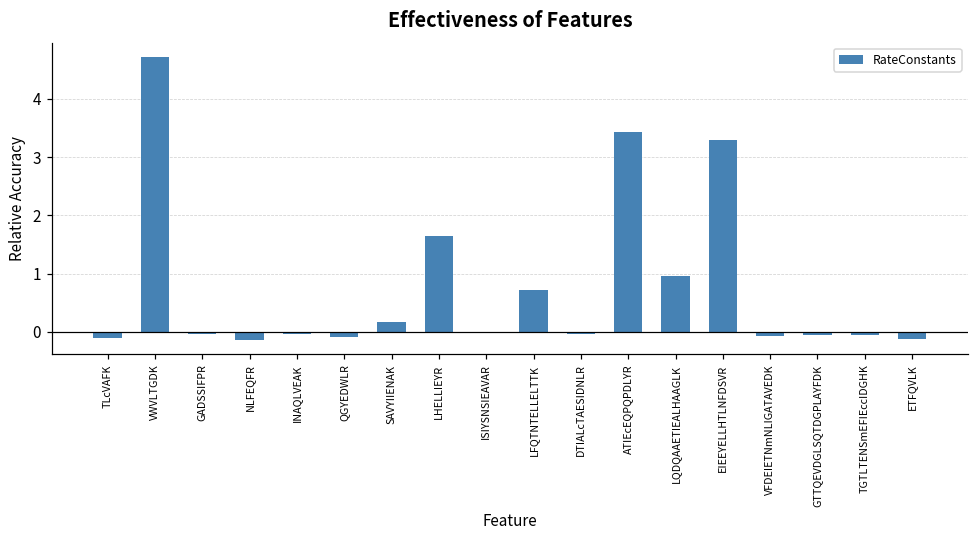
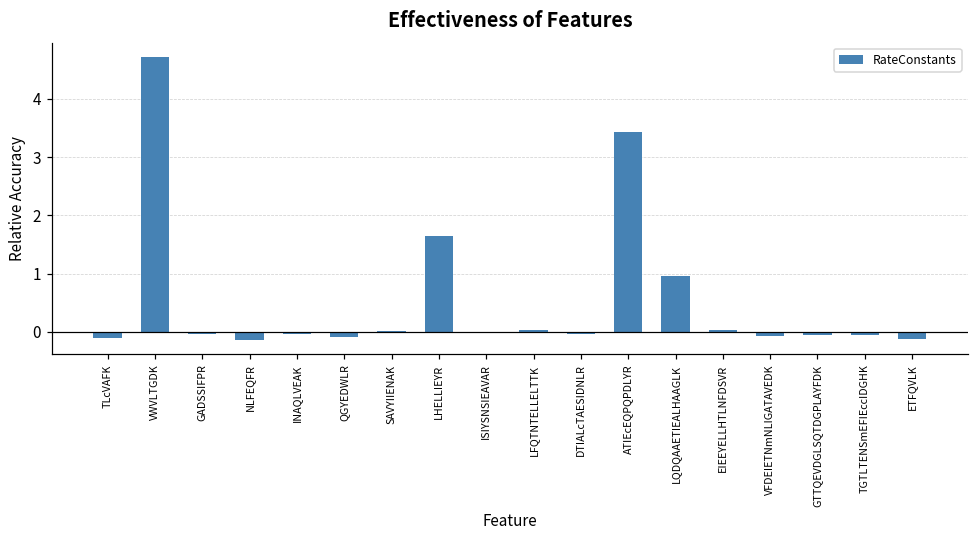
SAVYIIENAK: 0.2 -> 0.0
LFQTNTELLELTTK: 0.7 -> 0.0
EIEEYELLHTLNFDSVR: 3.3 -> 0.0
